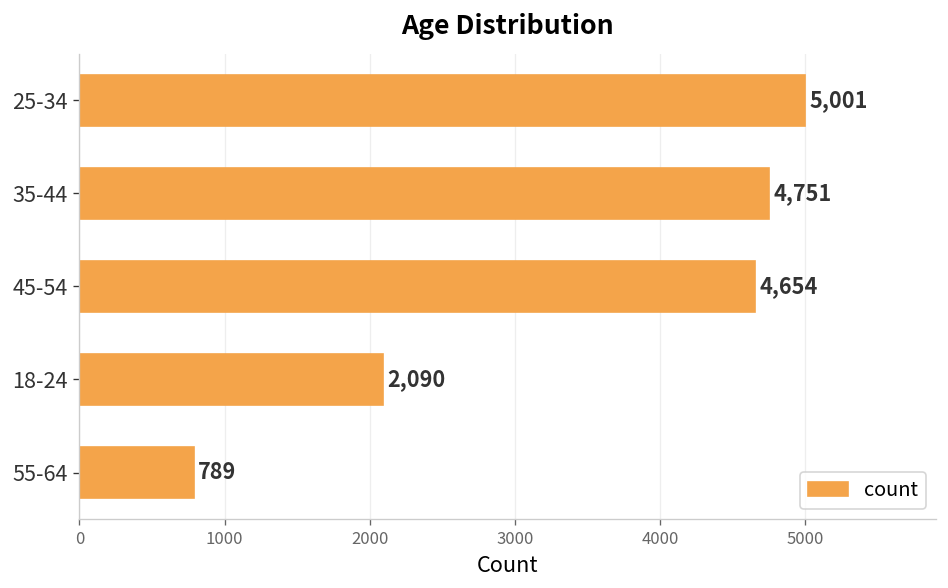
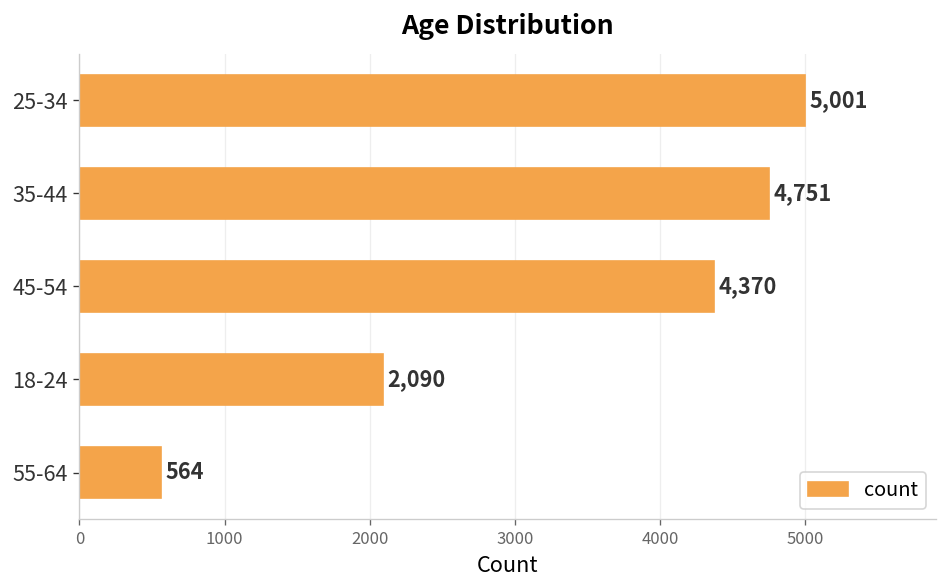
45-54: 4,654 -> 4,370
55-64: 789 -> 564
